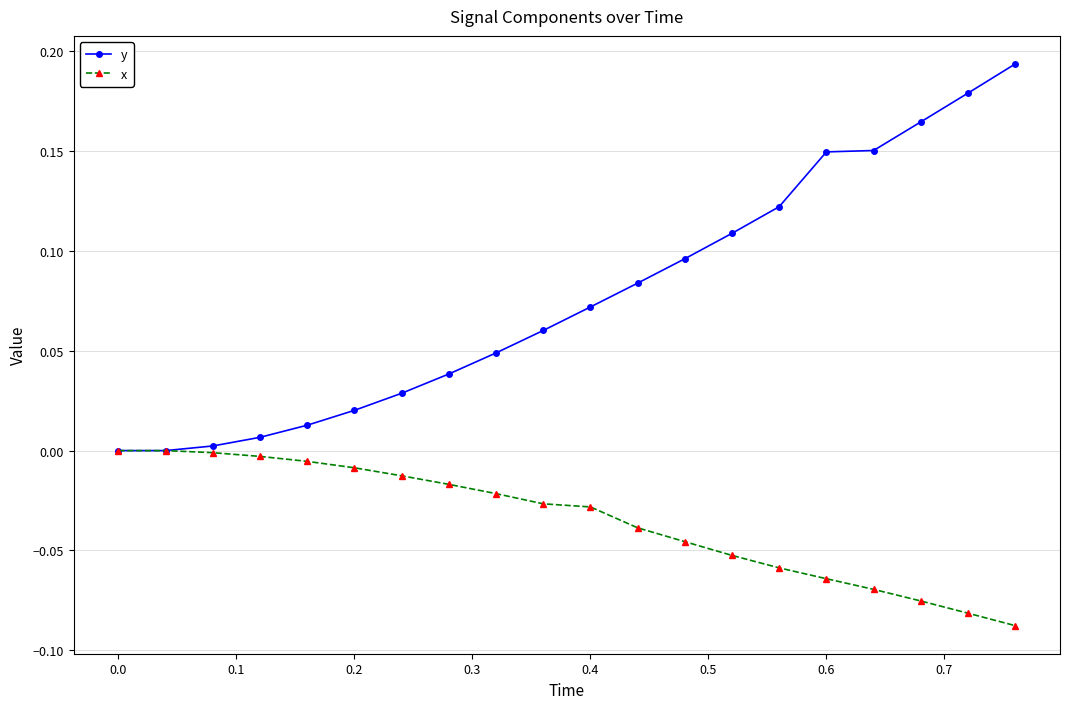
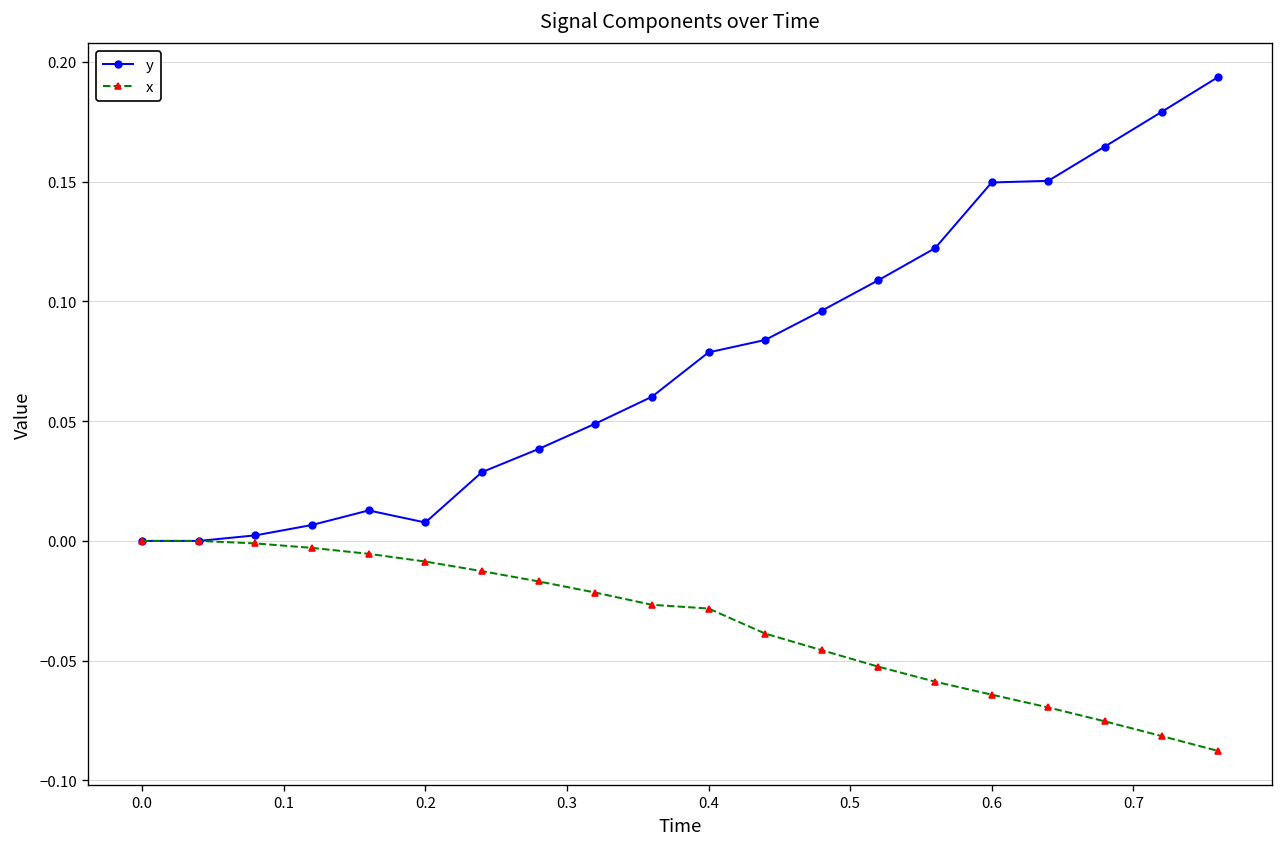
y, 0.2: 0.020 -> 0.008
y, 0.4: 0.072 -> 0.079
